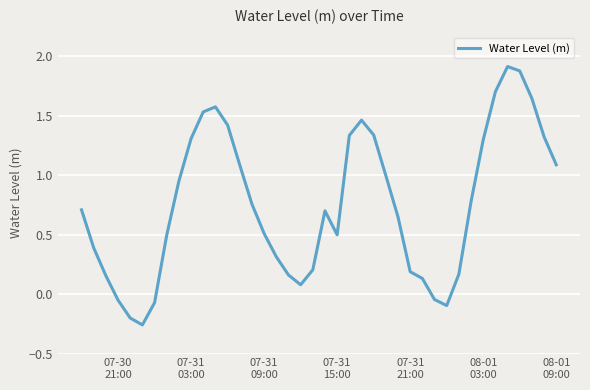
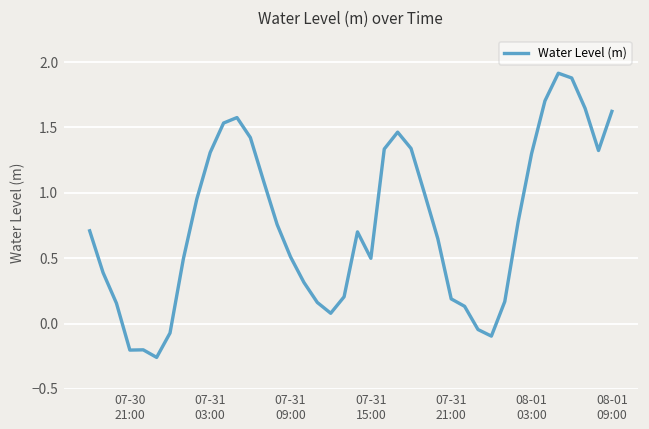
07-30 21:00: -0.05 -> -0.20
08-01 09:00: 1.09 -> 1.62
